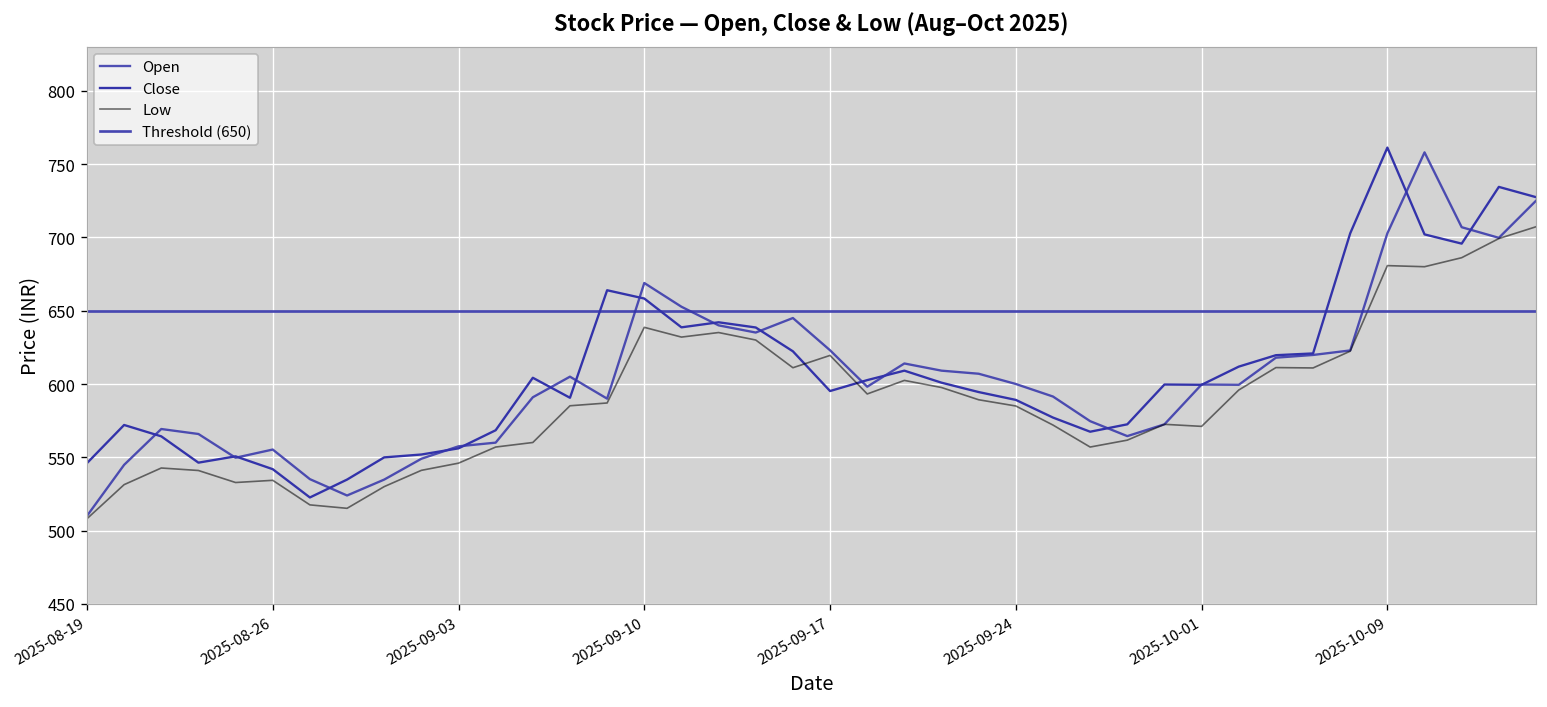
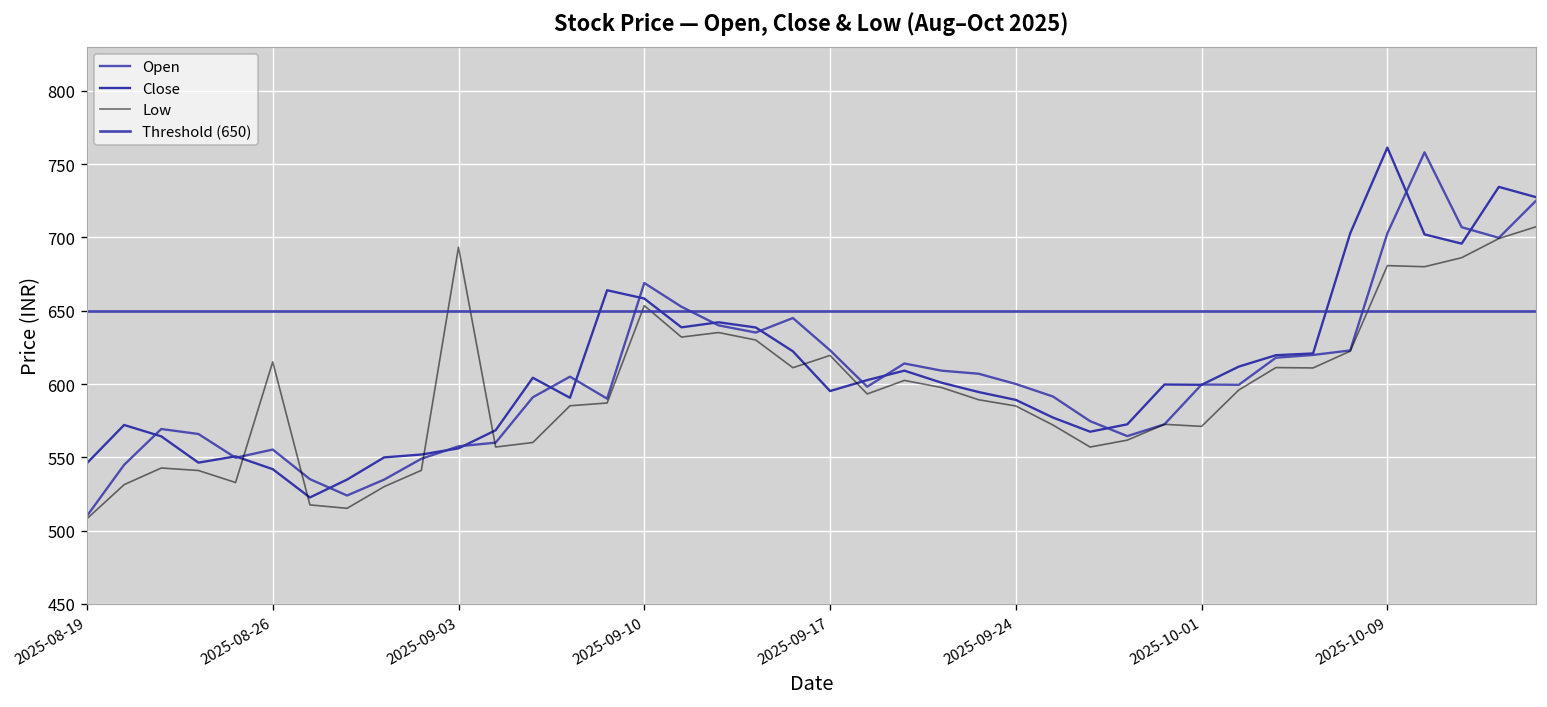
Low, 2025-08-26: 534 -> 615
Low, 2025-09-03: 546 -> 693
Low, 2025-09-10: 639 -> 653
